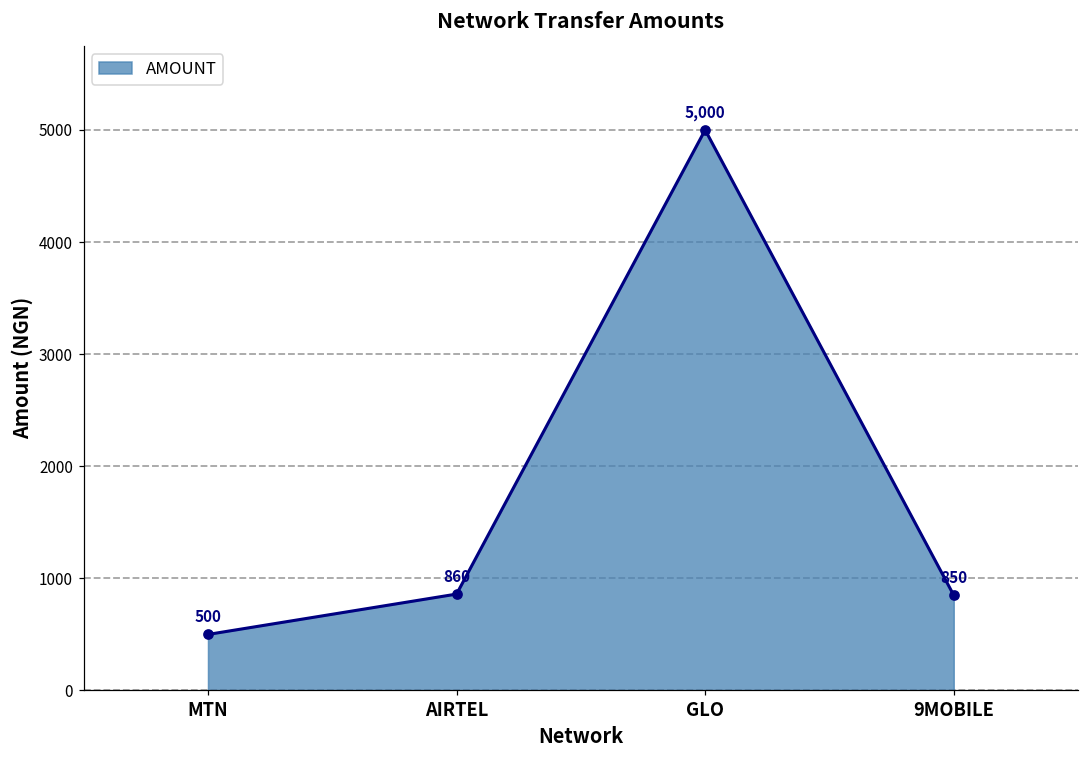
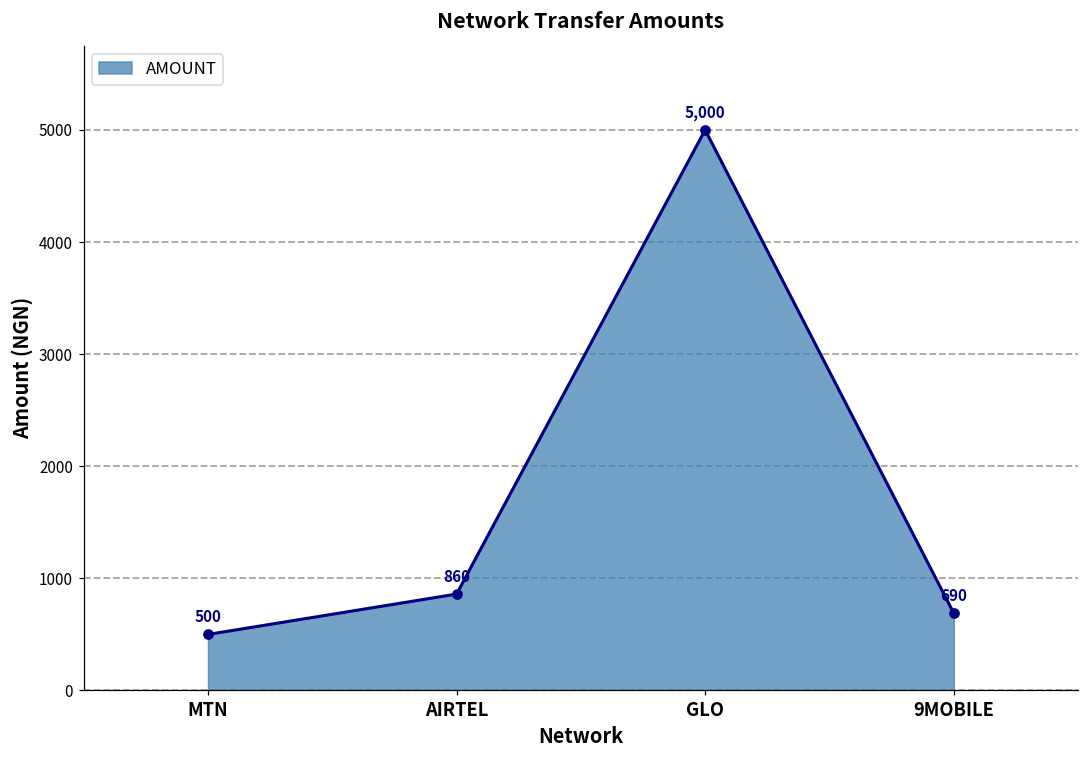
9MOBILE: 850 -> 690
